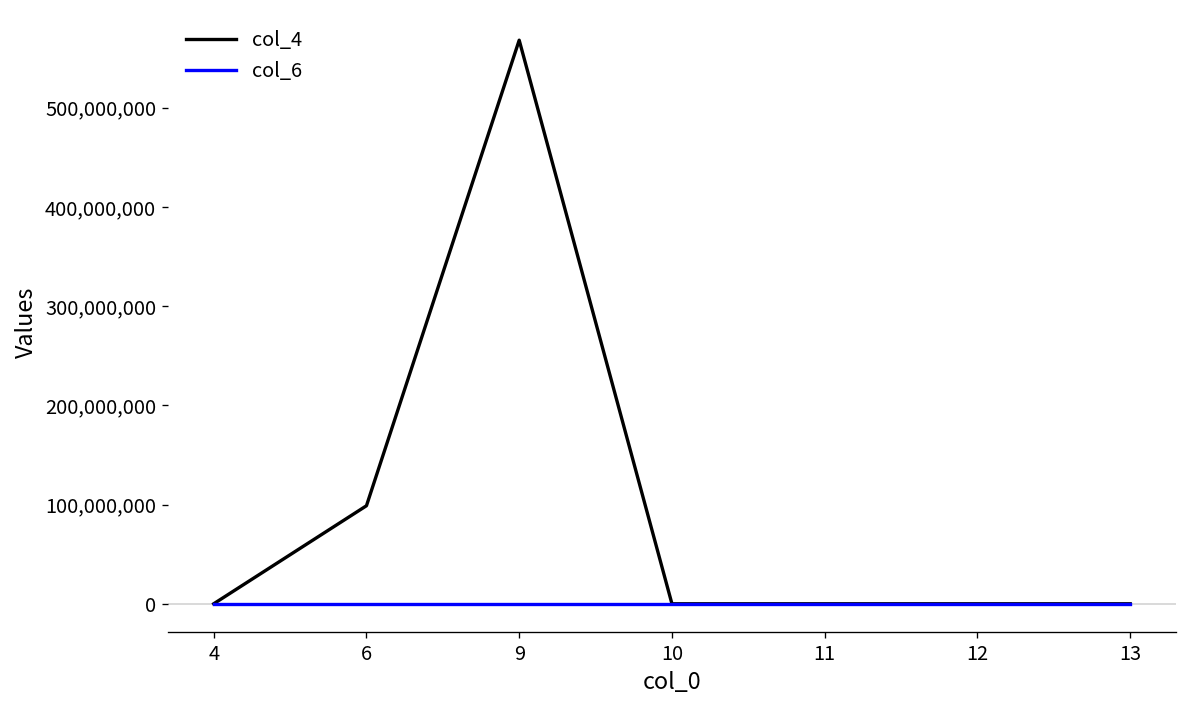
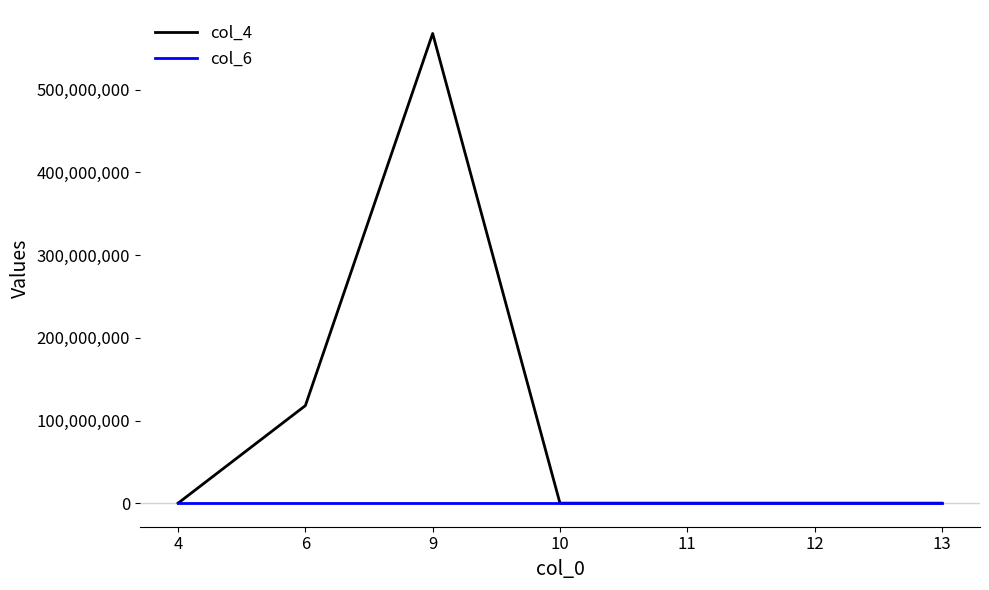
col_4, 6: 100,000,000 -> 120,000,000
